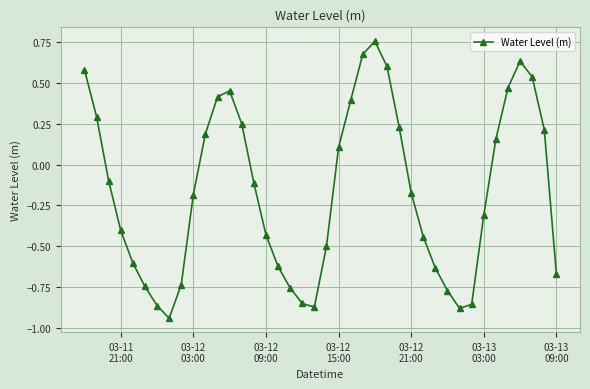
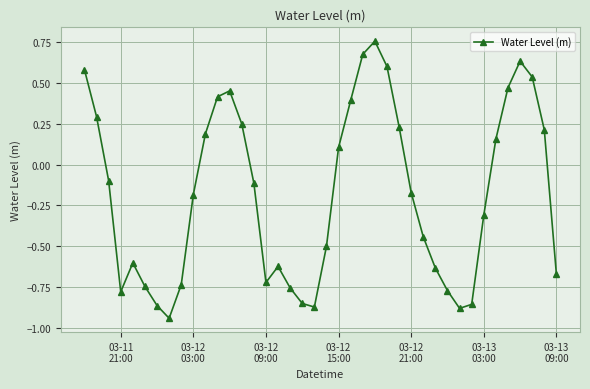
03-11 21:00: -0.40 -> -0.78
03-12 09:00: -0.43 -> -0.72
